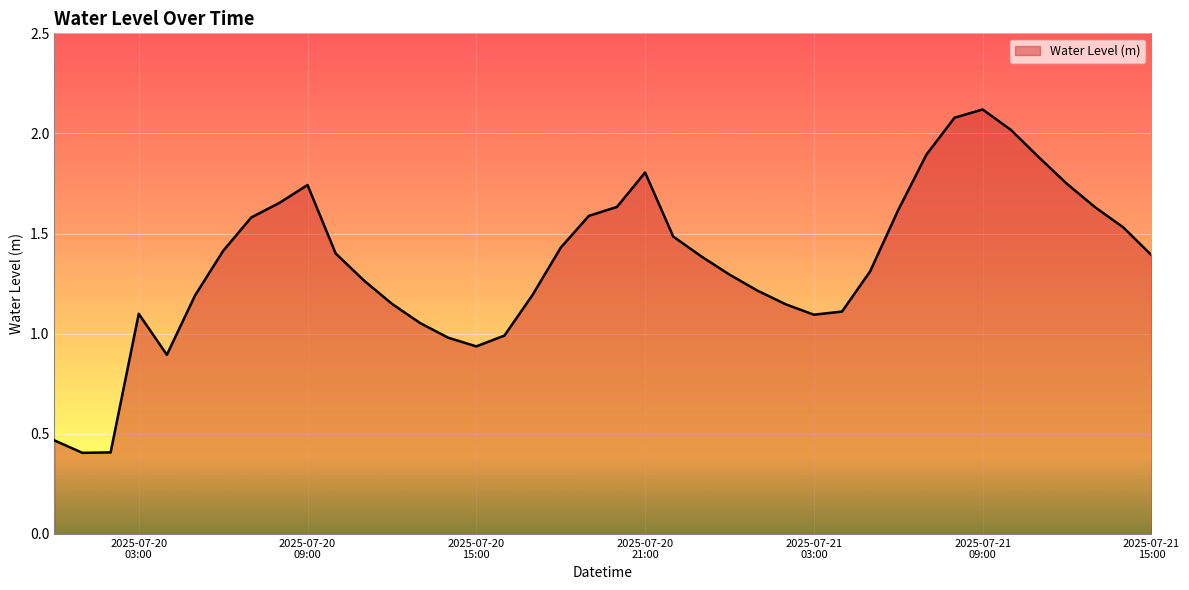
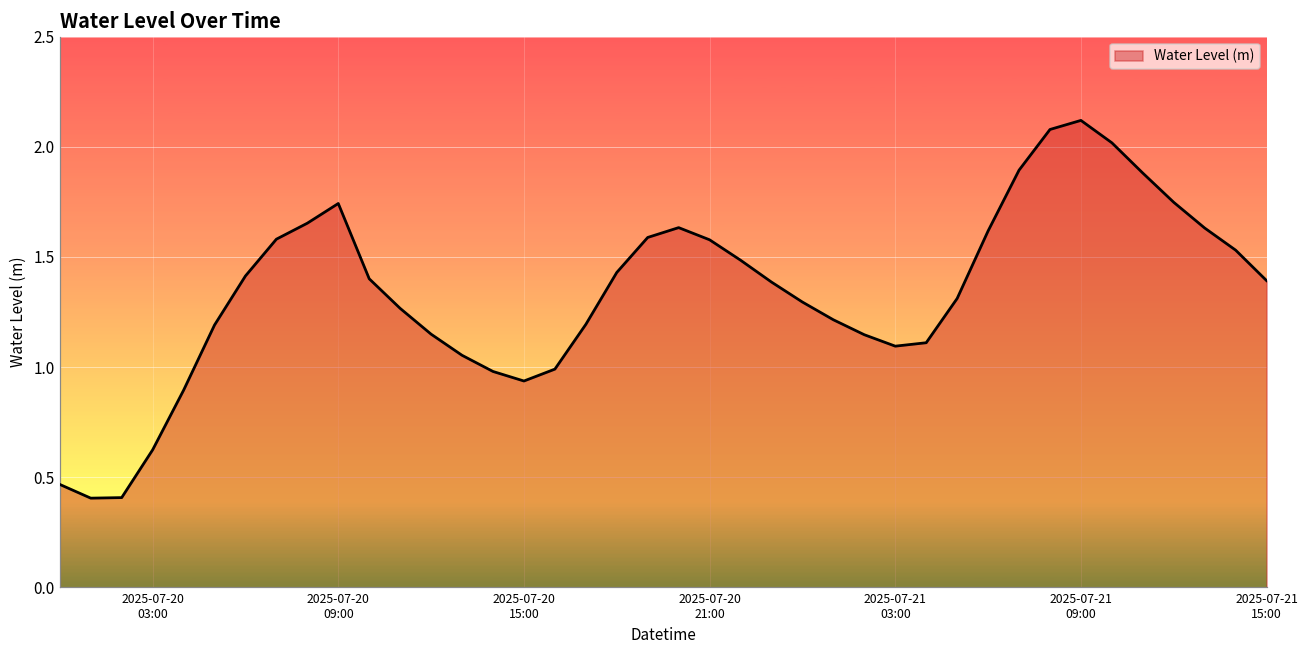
2025-07-20 03:00: 1.10 -> 0.62
2025-07-20 21:00: 1.81 -> 1.58
